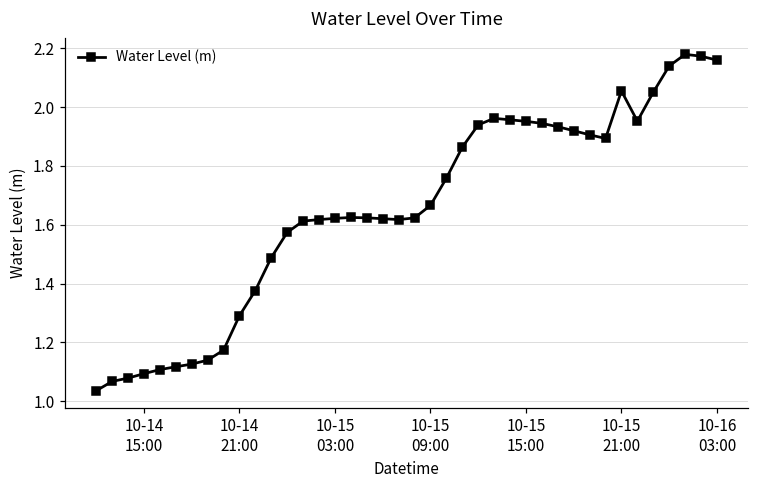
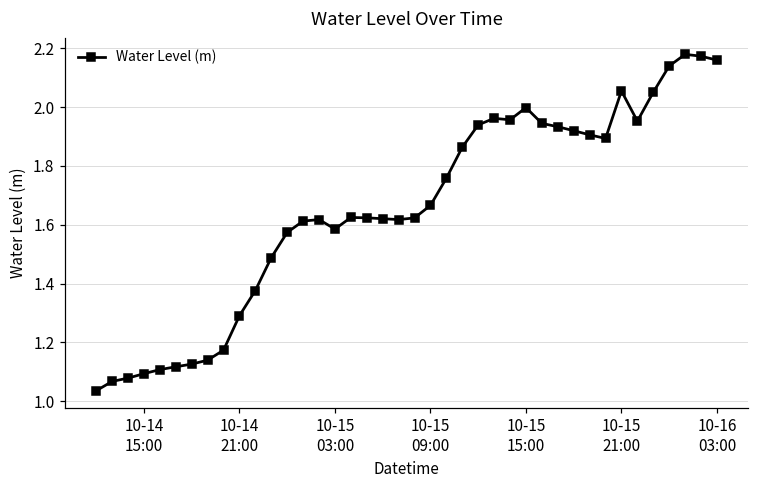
10-15 03:00: 1.62 -> 1.59
10-15 15:00: 1.95 -> 2.00
